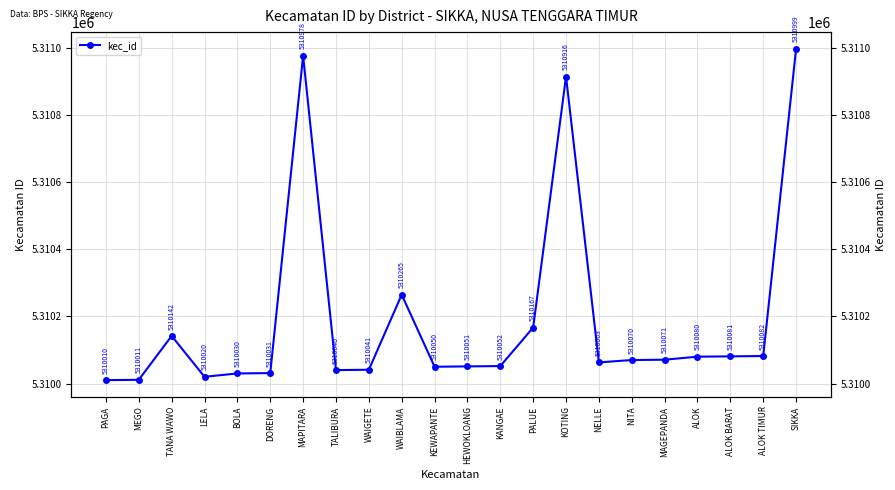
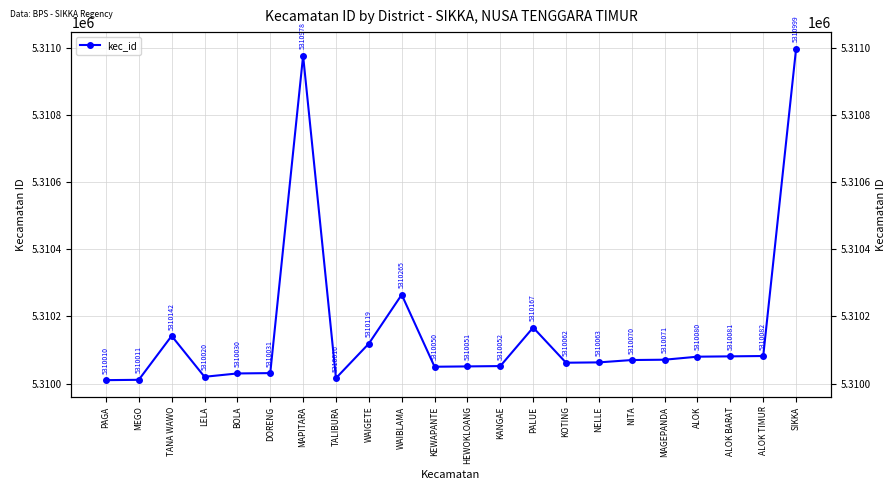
TALIBURA: 5310040 -> 5310016
WAIGETE: 5310041 -> 5310119
KOTING: 5310916 -> 5310062
